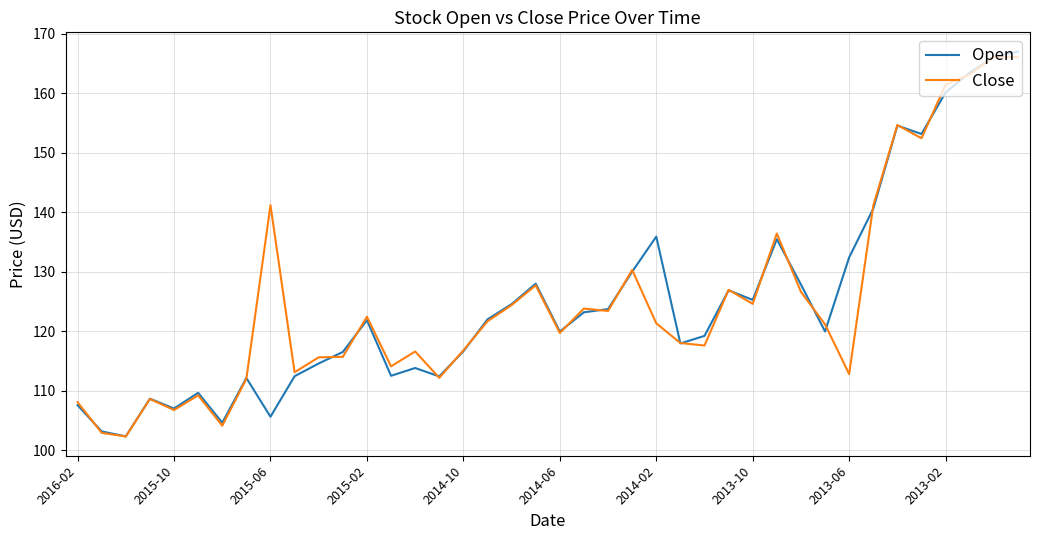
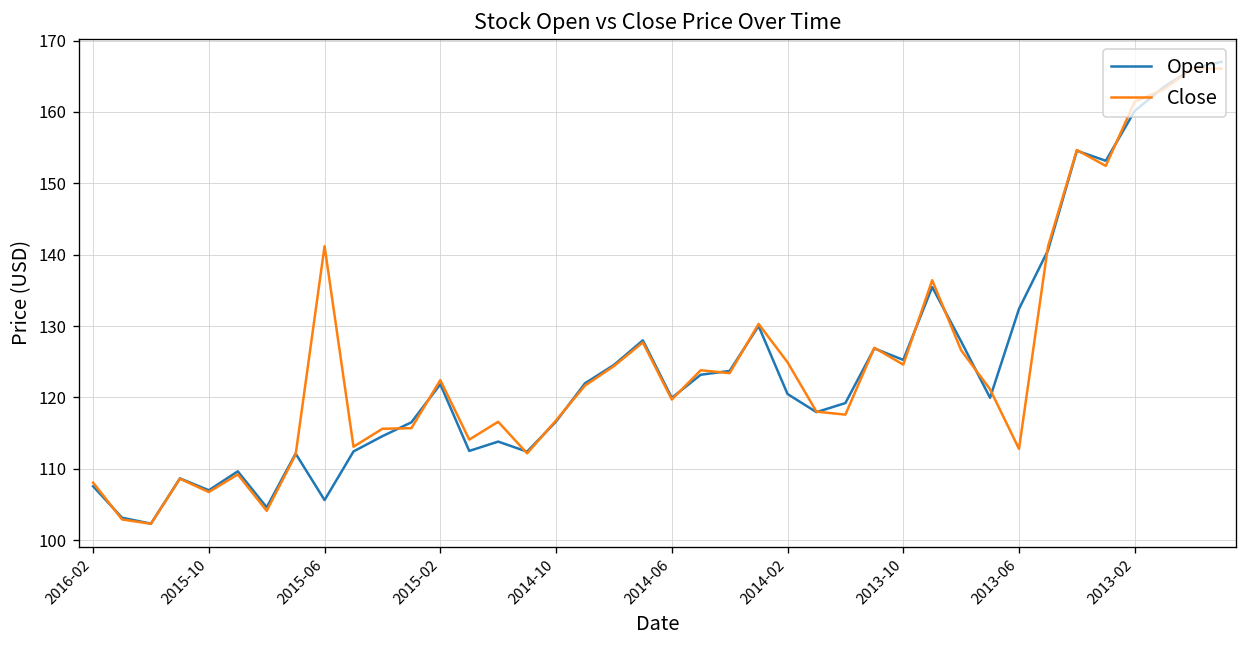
Open, 2014-02: 136 -> 120
Close, 2014-02: 121 -> 125
